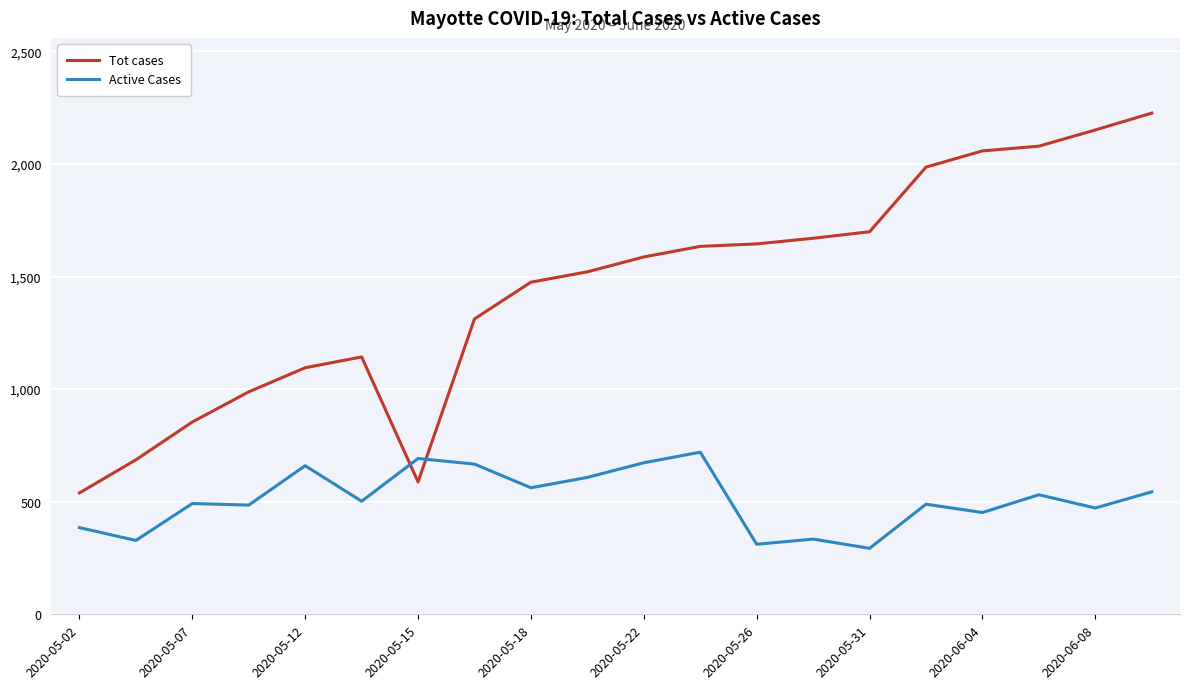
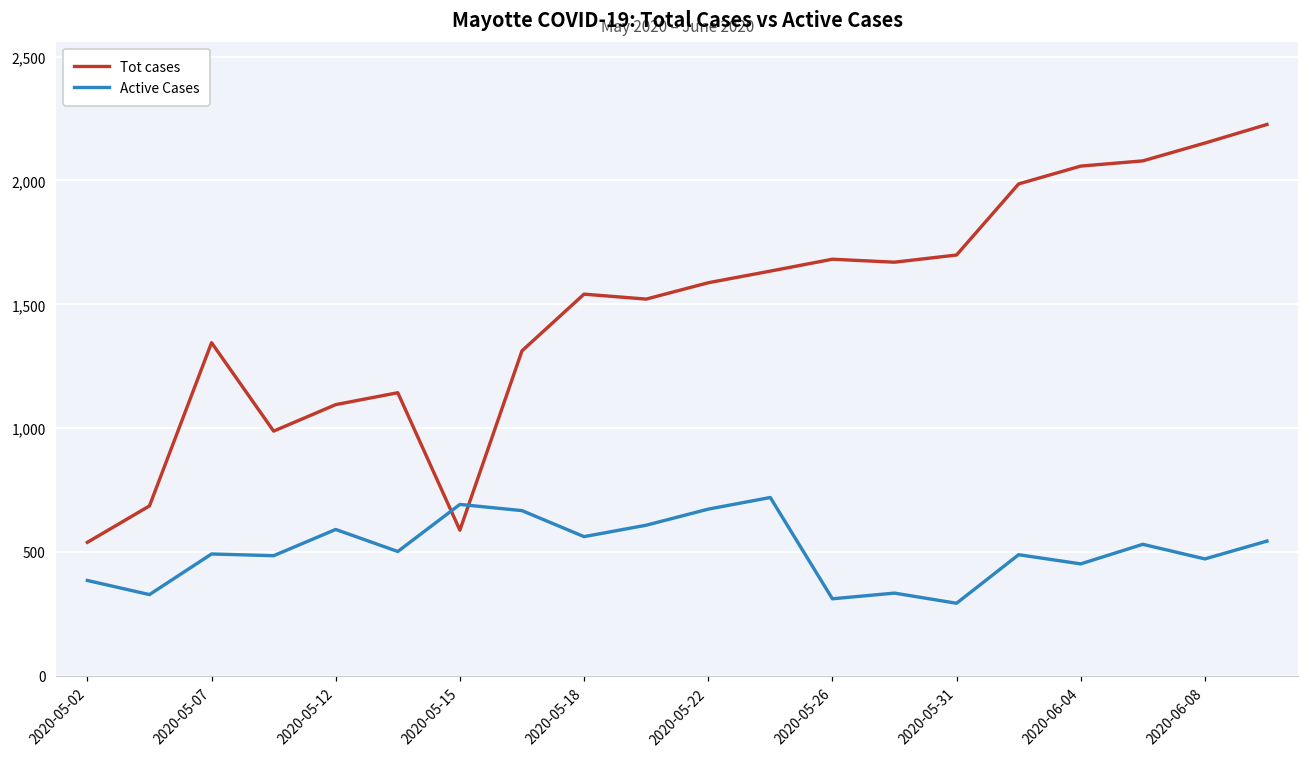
Tot cases, 2020-05-07: 850 -> 1,350
Active Cases, 2020-05-12: 660 -> 590
Tot cases, 2020-05-18: 1,480 -> 1,540
Tot cases, 2020-05-26: 1,650 -> 1,680
